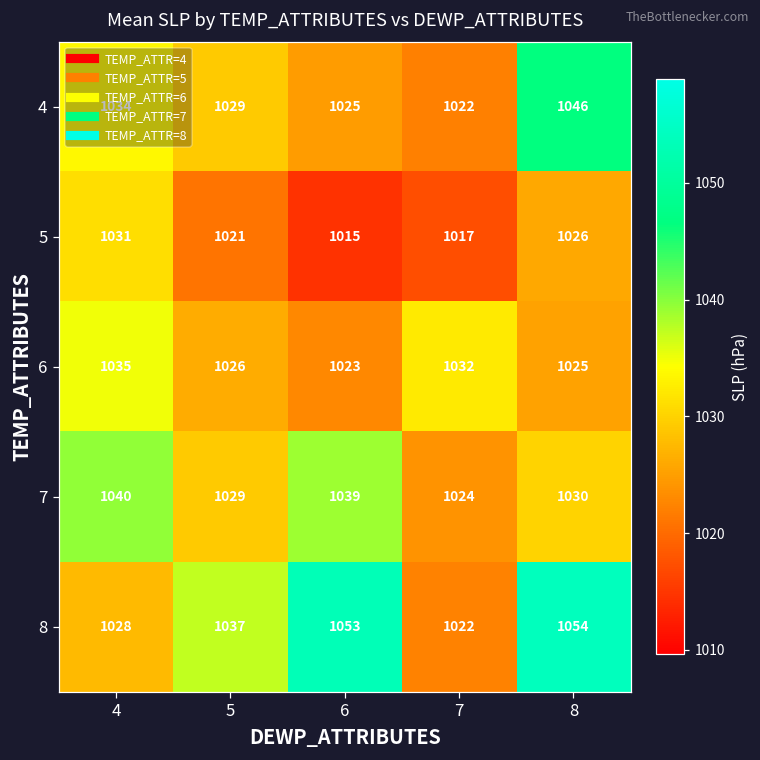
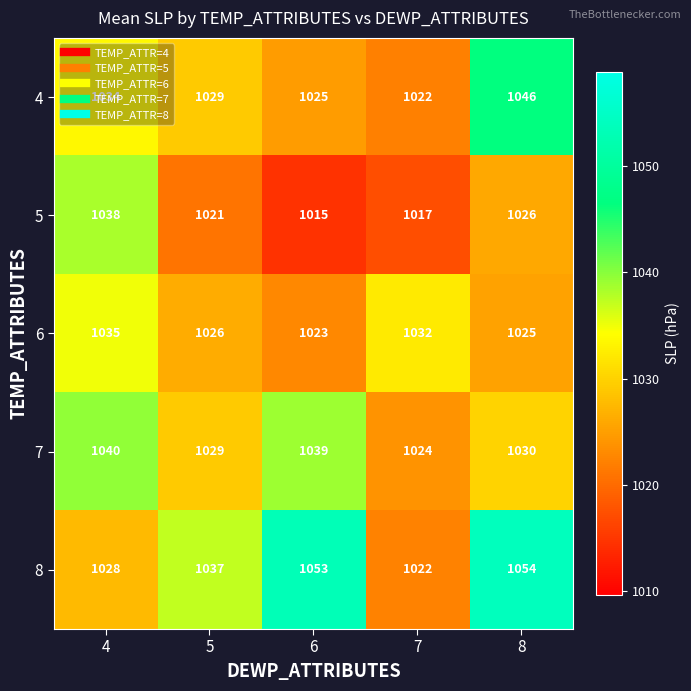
5, 4: 1031 -> 1038
